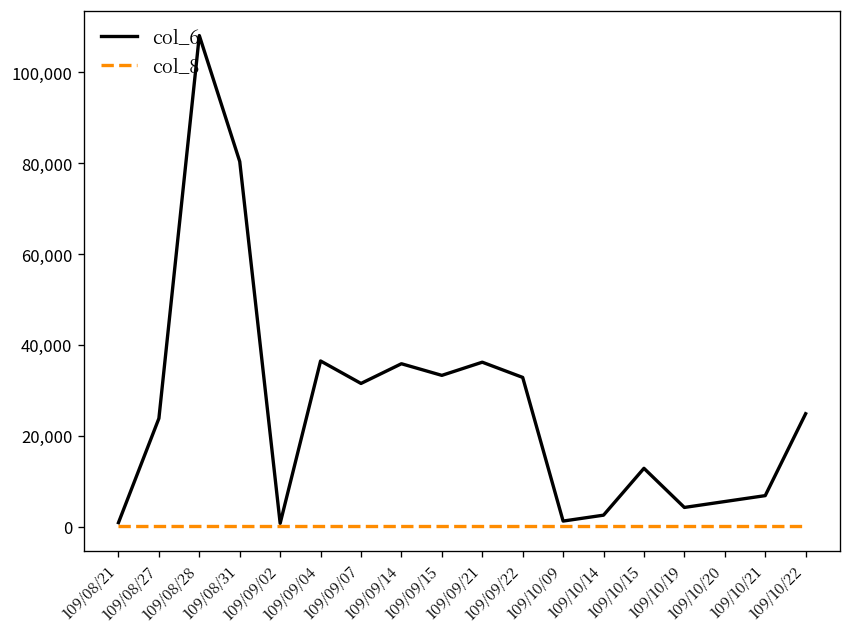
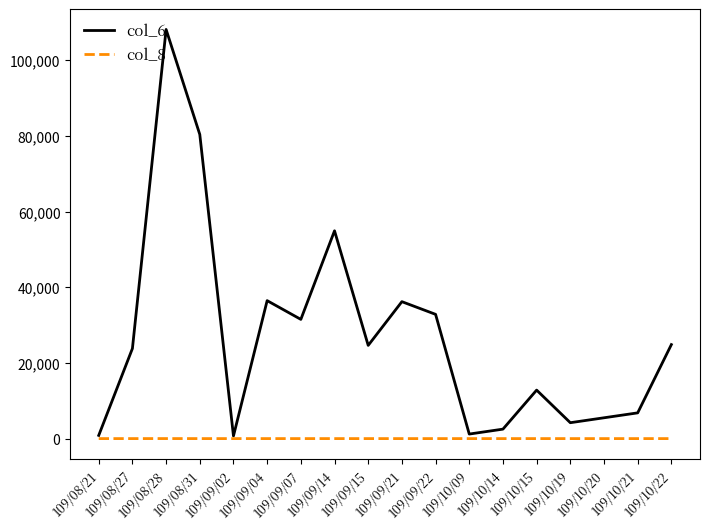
col_6, 109/09/14: 36,000 -> 55,000
col_6, 109/09/15: 33,000 -> 25,000
